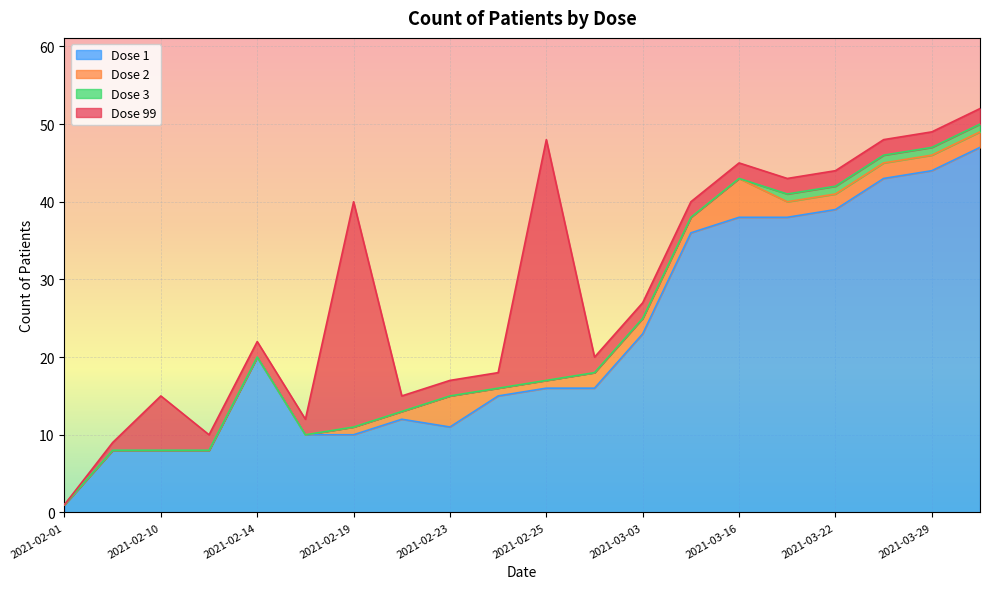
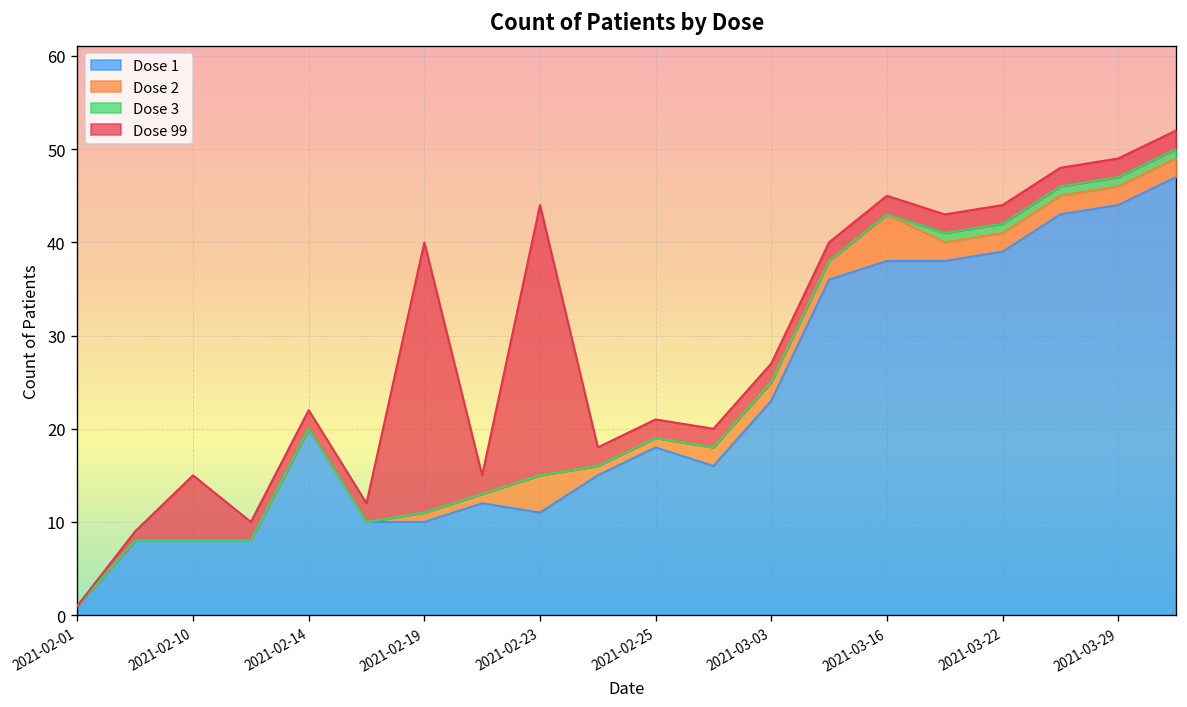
Dose 99, 2021-02-23: 2 -> 29
Dose 1, 2021-02-25: 16 -> 18
Dose 99, 2021-02-25: 31 -> 2
